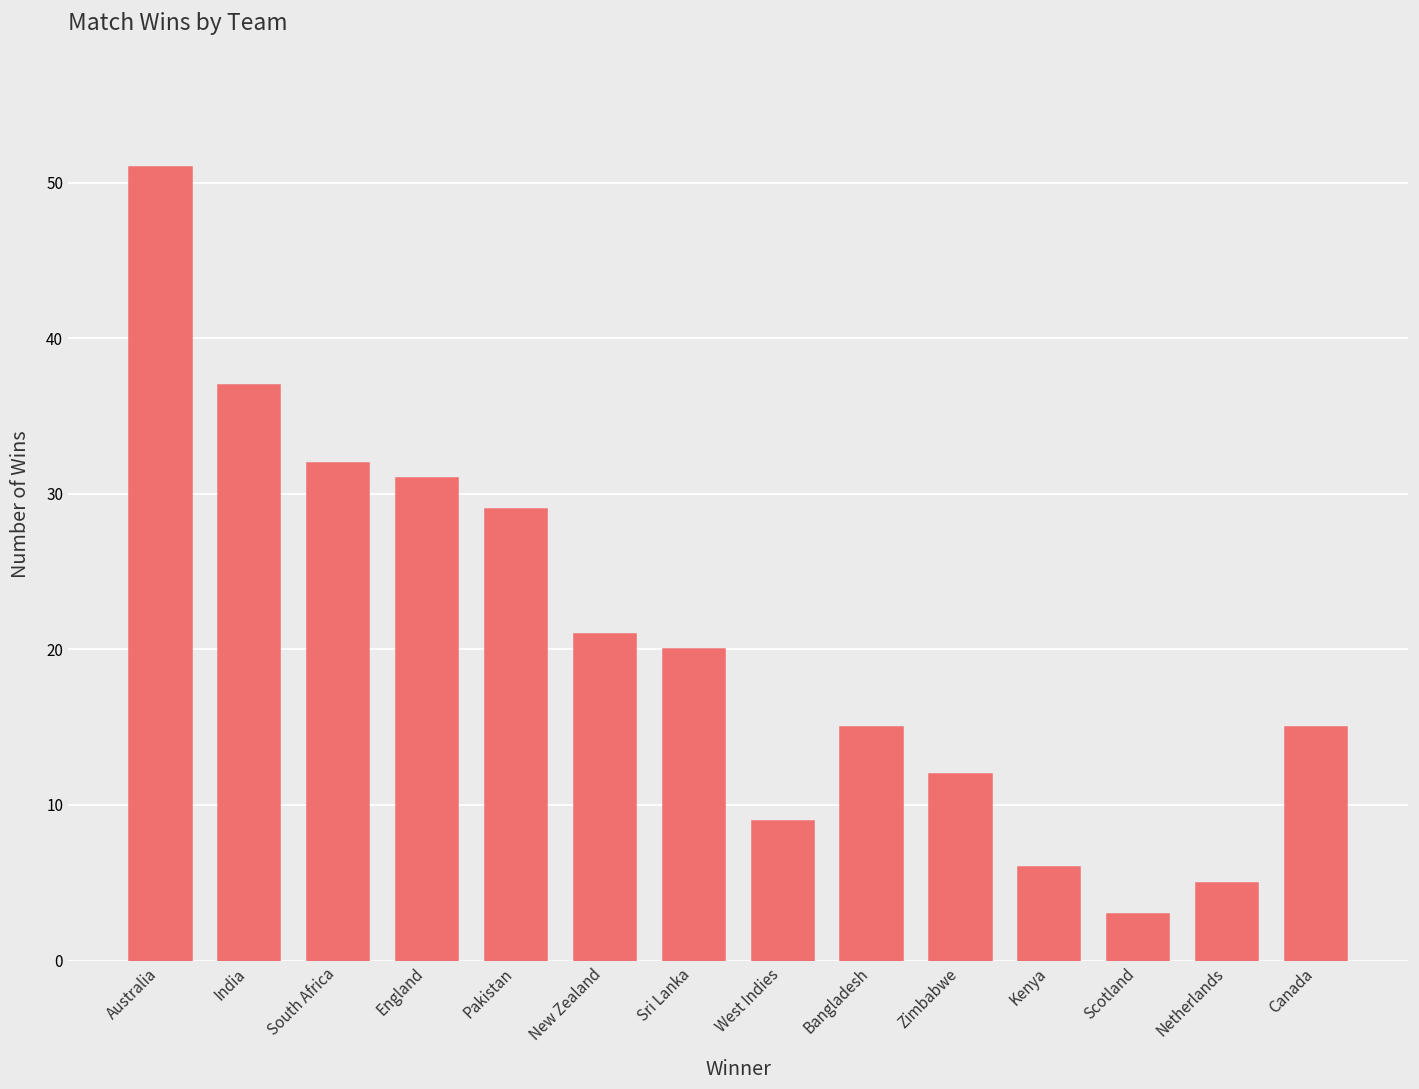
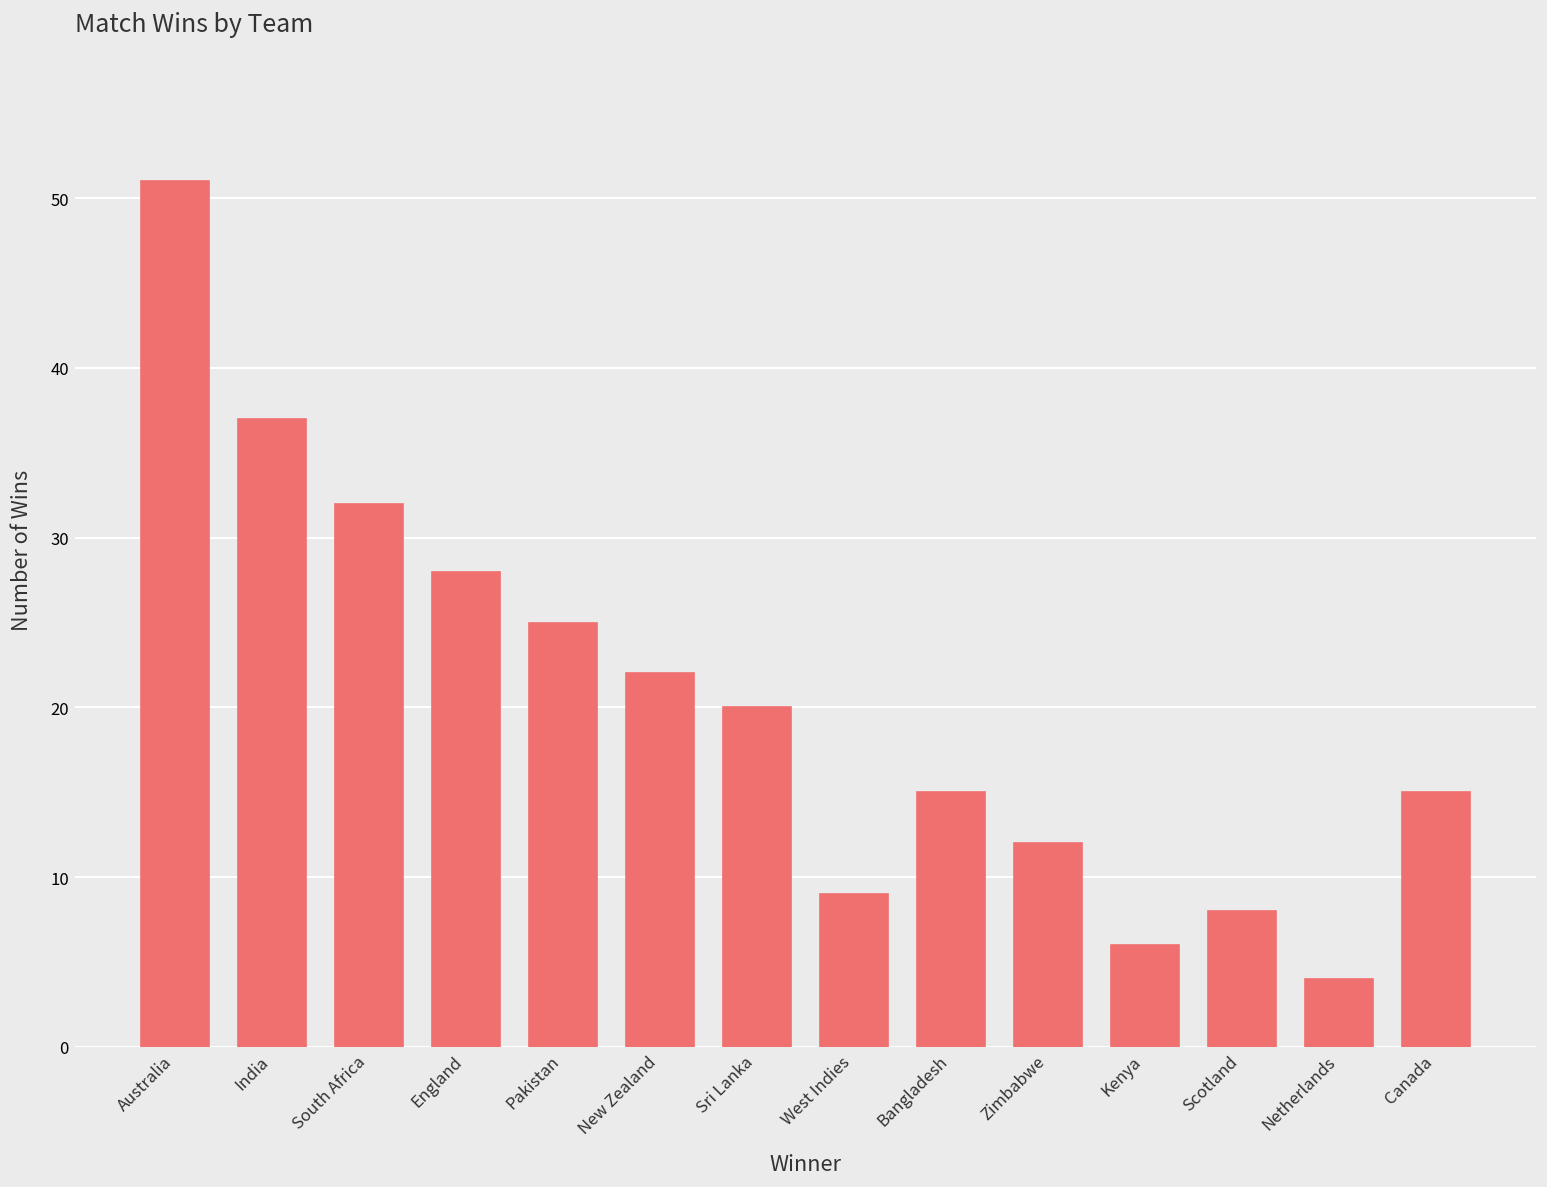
England: 31 -> 28
Pakistan: 29 -> 25
New Zealand: 21 -> 22
Scotland: 3 -> 8
Netherlands: 5 -> 4
